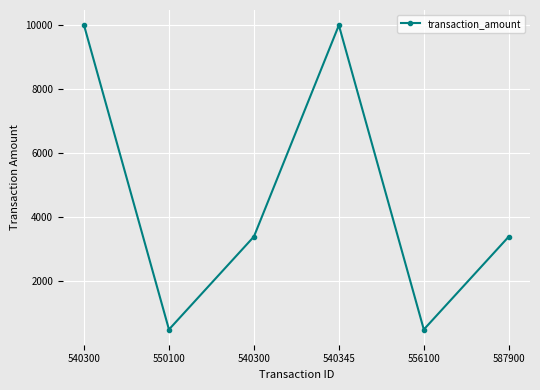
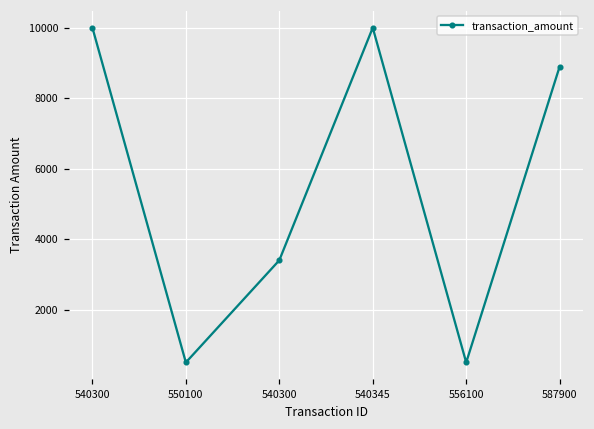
587900: 3400 -> 8900
